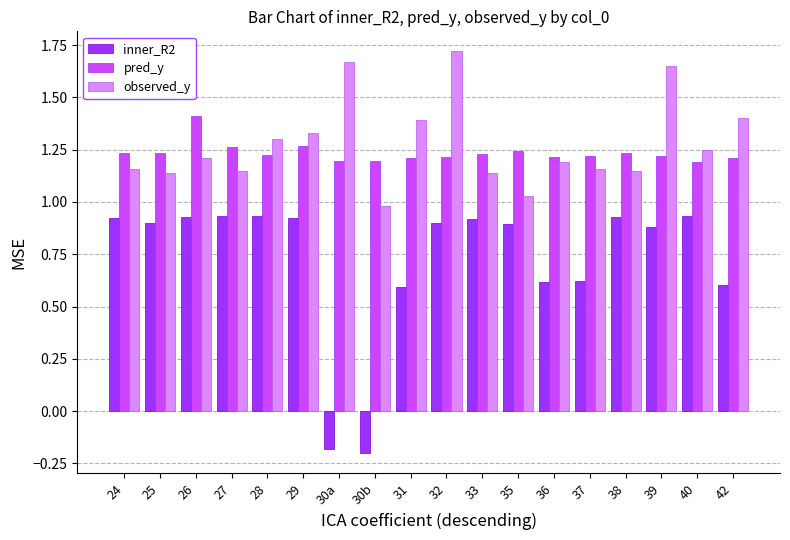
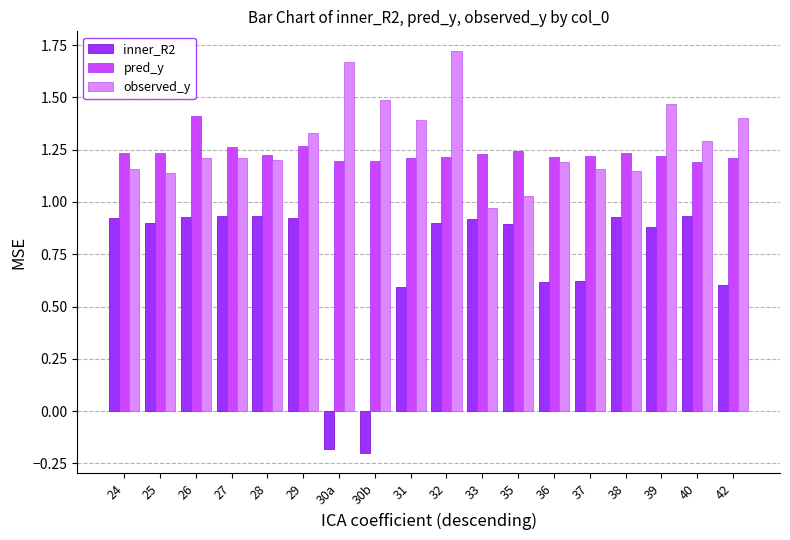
observed_y, 27: 1.15 -> 1.21
observed_y, 28: 1.3 -> 1.2
observed_y, 30b: 0.98 -> 1.49
observed_y, 33: 1.14 -> 0.97
observed_y, 39: 1.65 -> 1.47
observed_y, 40: 1.25 -> 1.29
